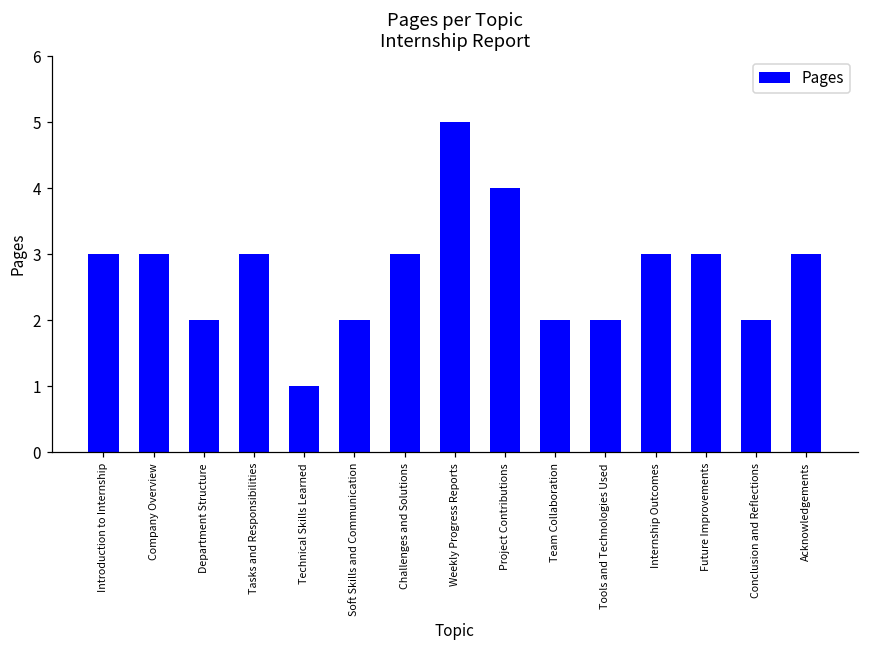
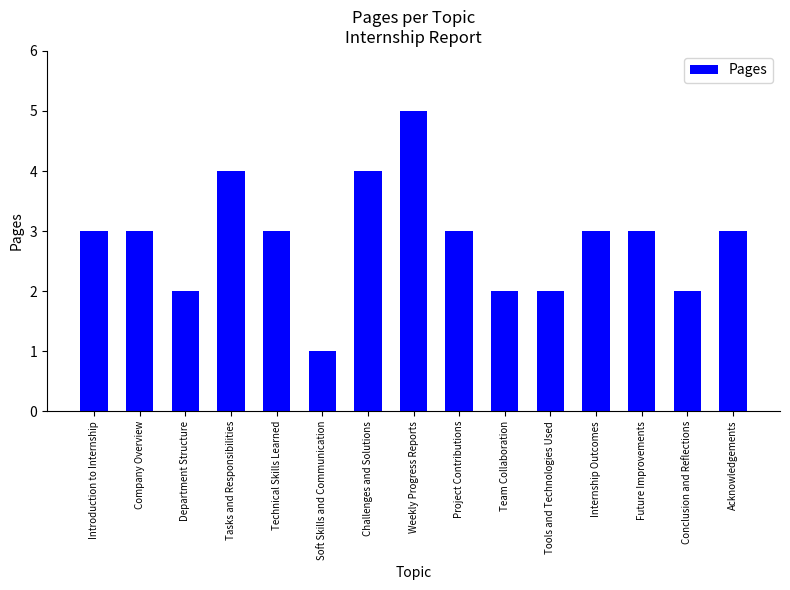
Tasks and Responsibilities: 3 -> 4
Technical Skills Learned: 1 -> 3
Soft Skills and Communication: 2 -> 1
Challenges and Solutions: 3 -> 4
Project Contributions: 4 -> 3
